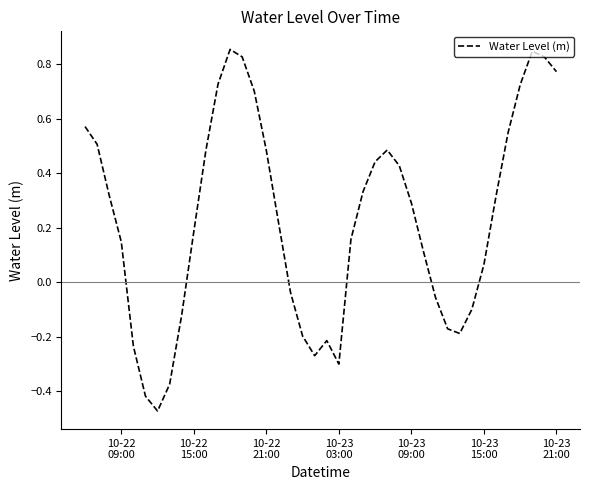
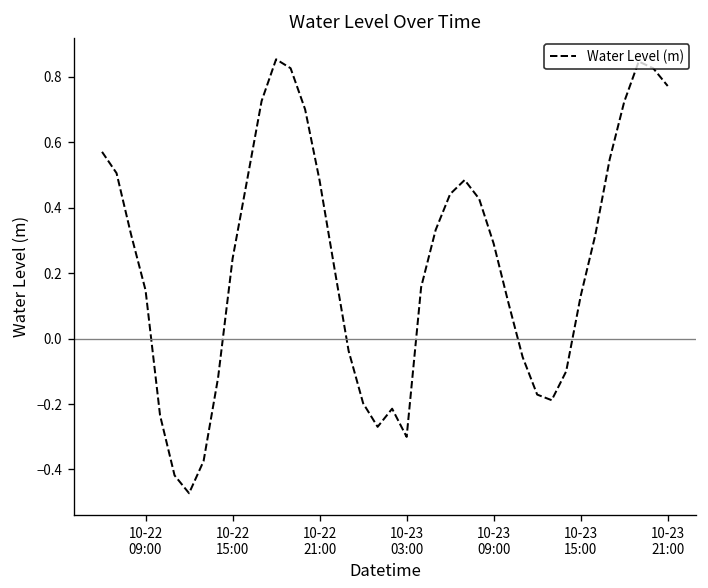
10-22 15:00: 0.19 -> 0.24
10-23 15:00: 0.06 -> 0.13
